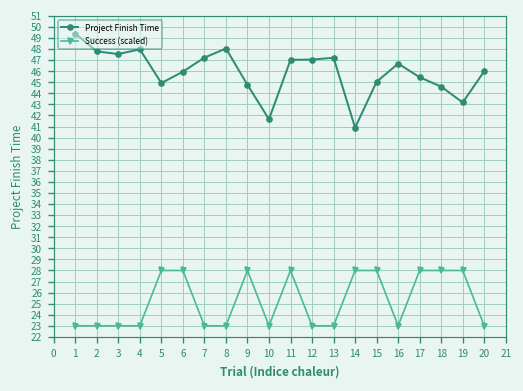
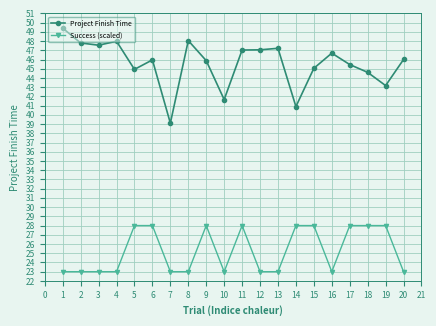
Project Finish Time, 7: 47 -> 39
Project Finish Time, 9: 45 -> 46
